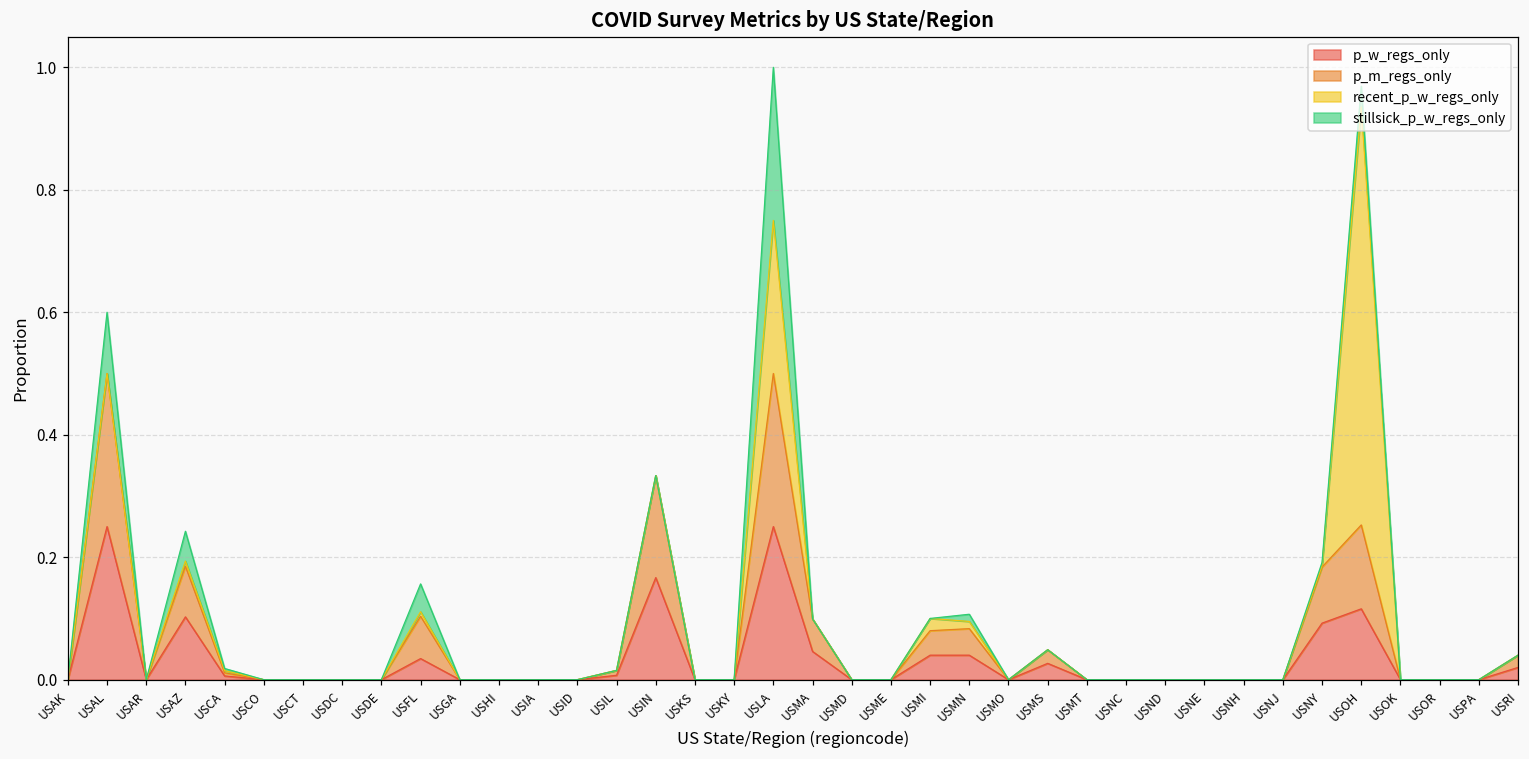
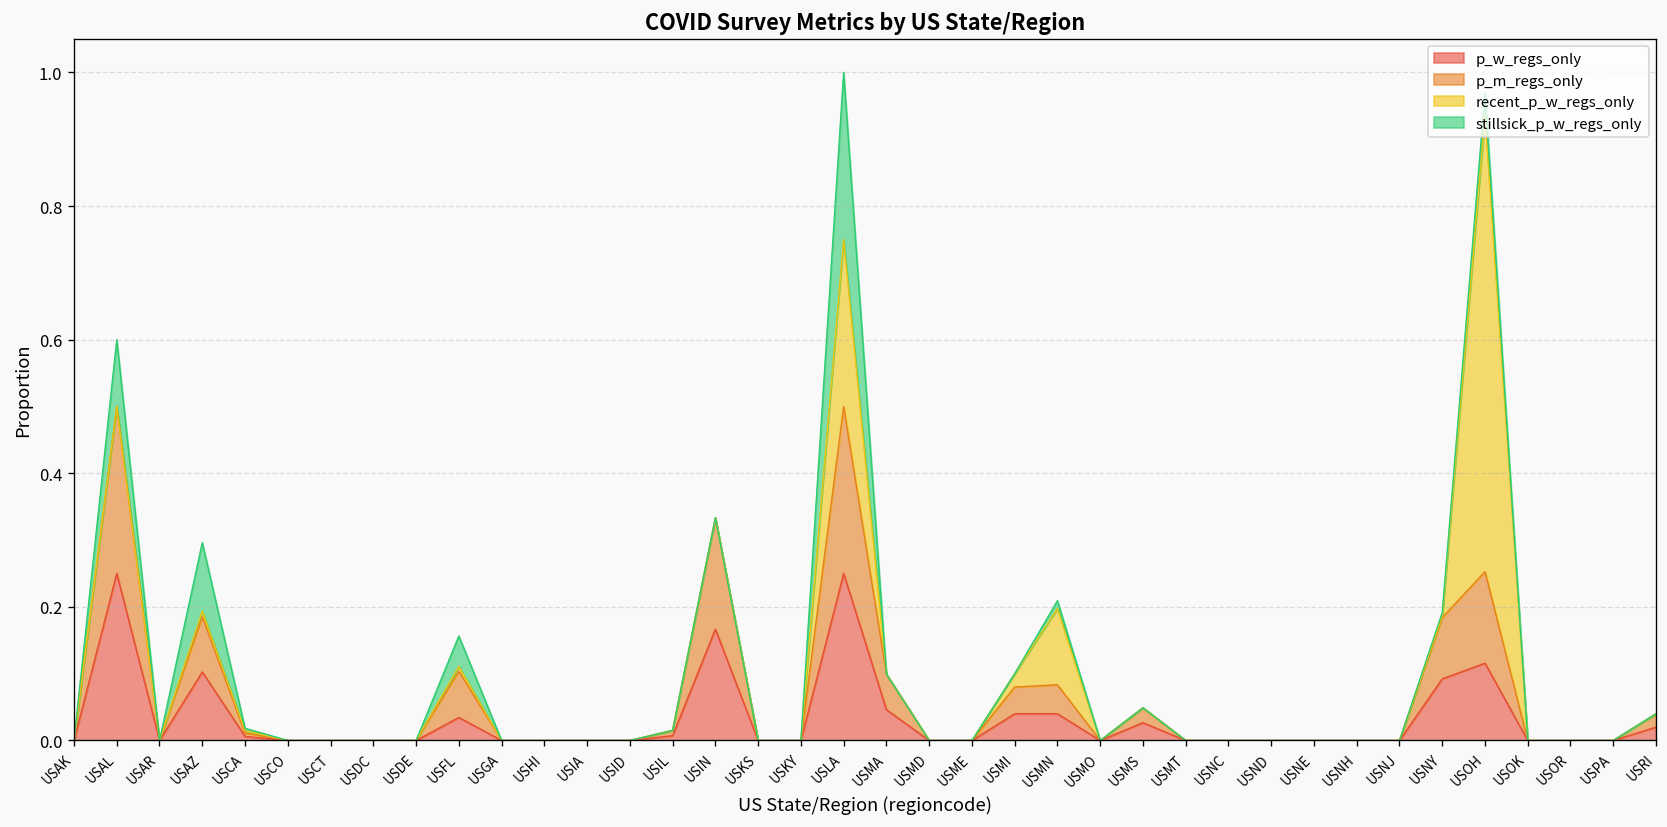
stillsick_p_w_regs_only, USAZ: 0.05 -> 0.10
recent_p_w_regs_only, USMN: 0.01 -> 0.11
